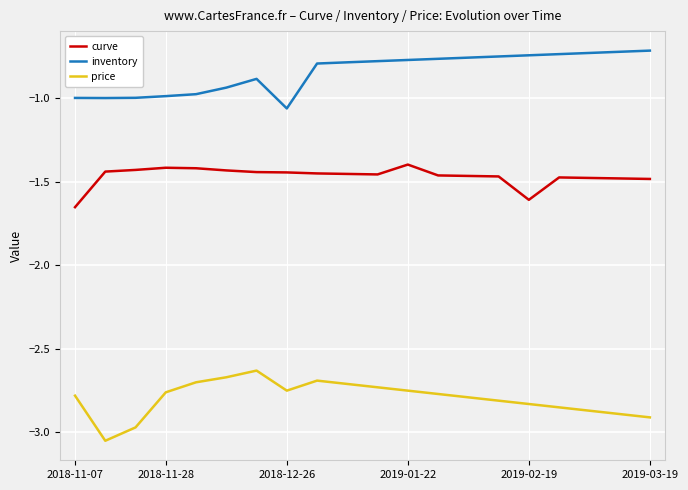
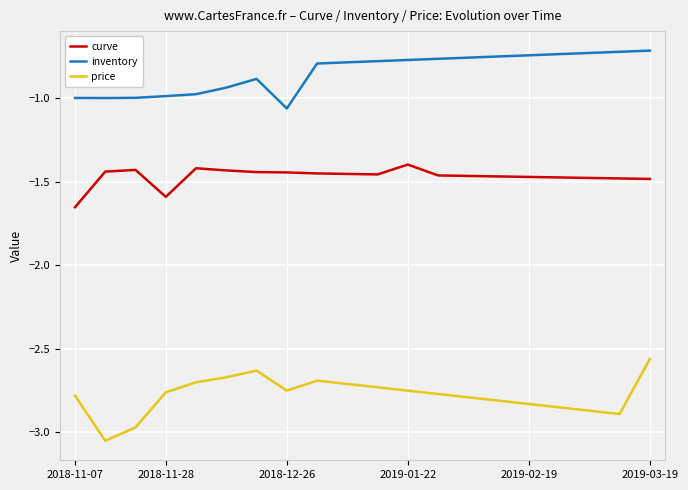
curve, 2018-11-28: -1.42 -> -1.59
curve, 2019-02-19: -1.61 -> -1.47
price, 2019-03-19: -2.91 -> -2.56
